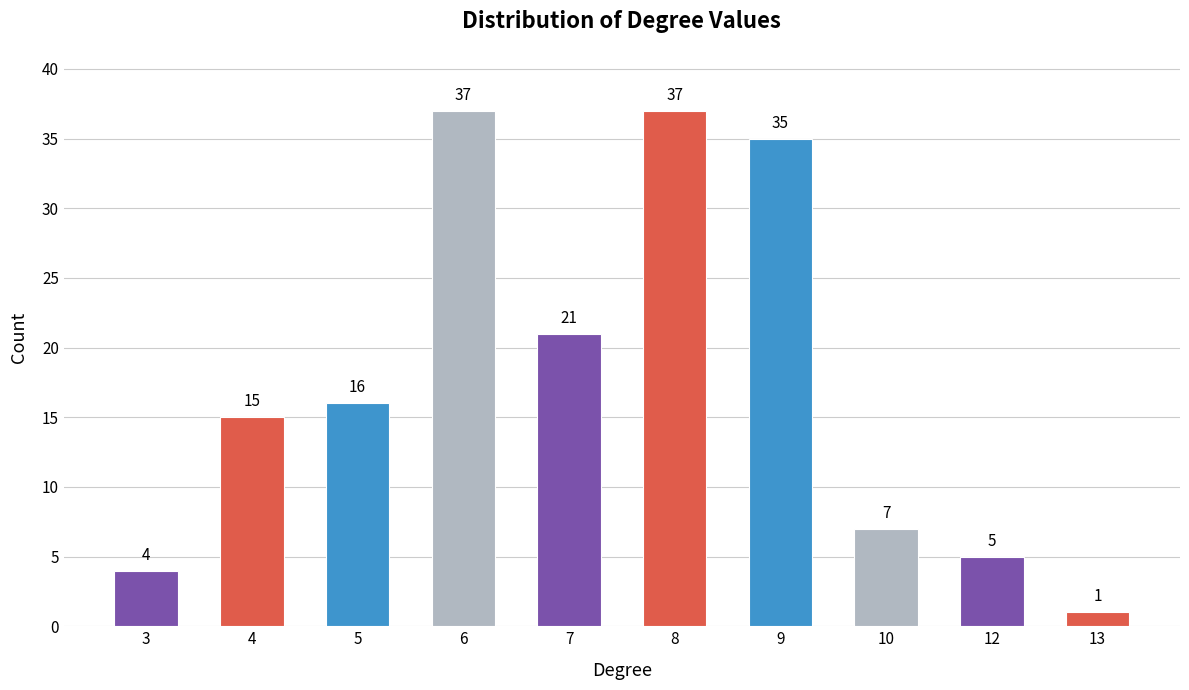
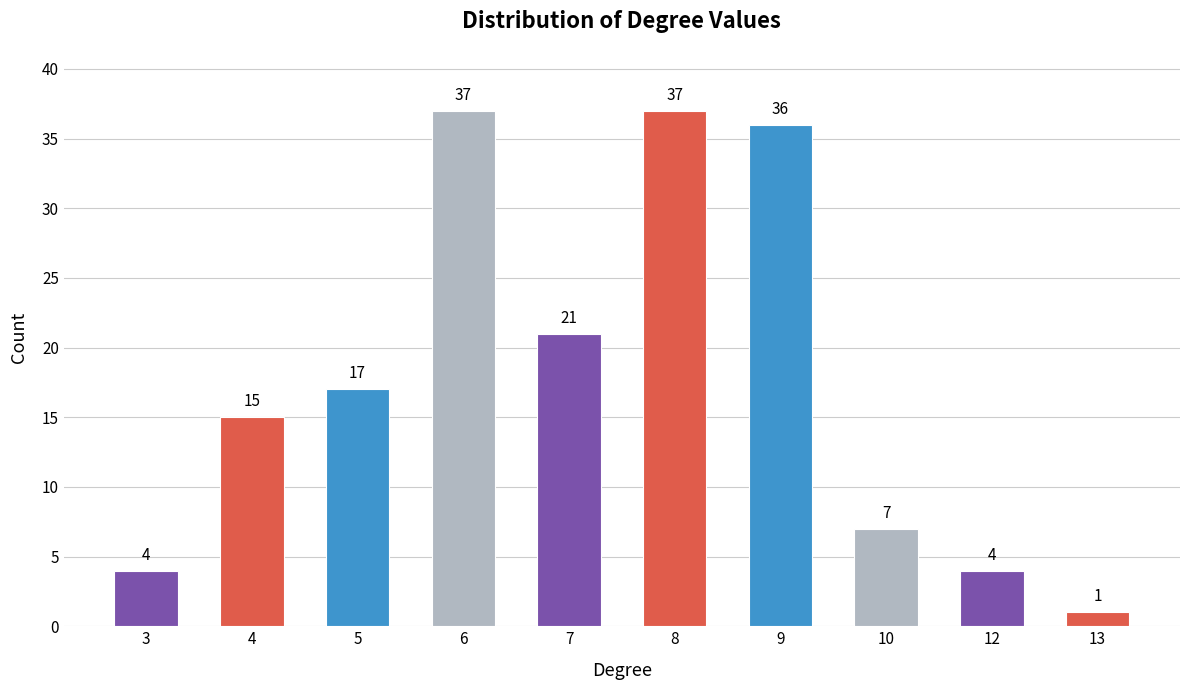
5: 16 -> 17
9: 35 -> 36
12: 5 -> 4
